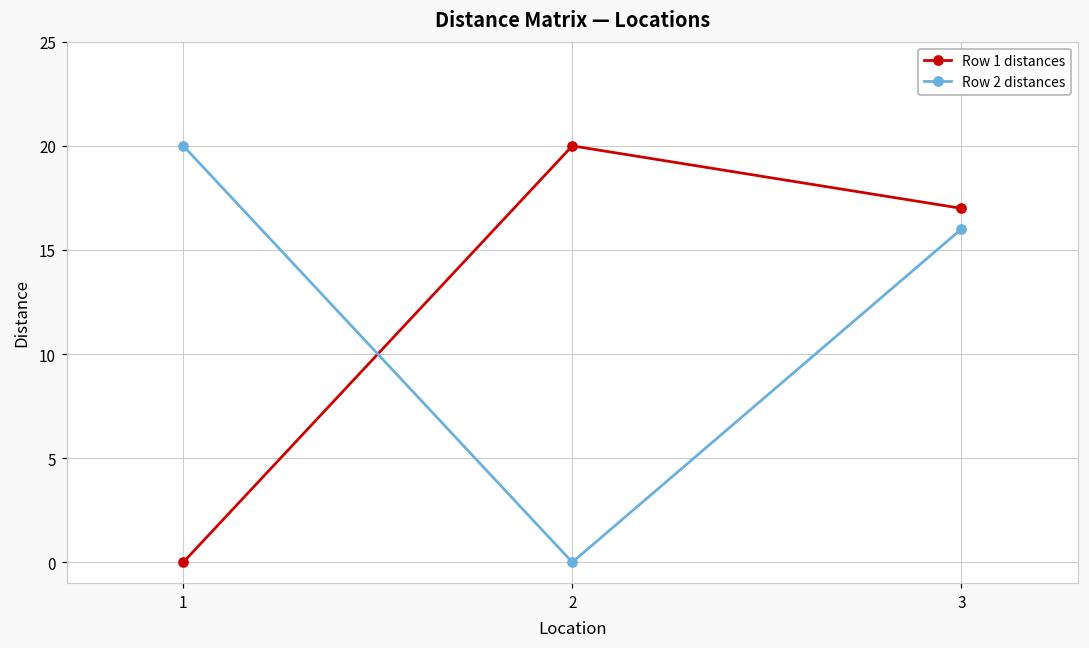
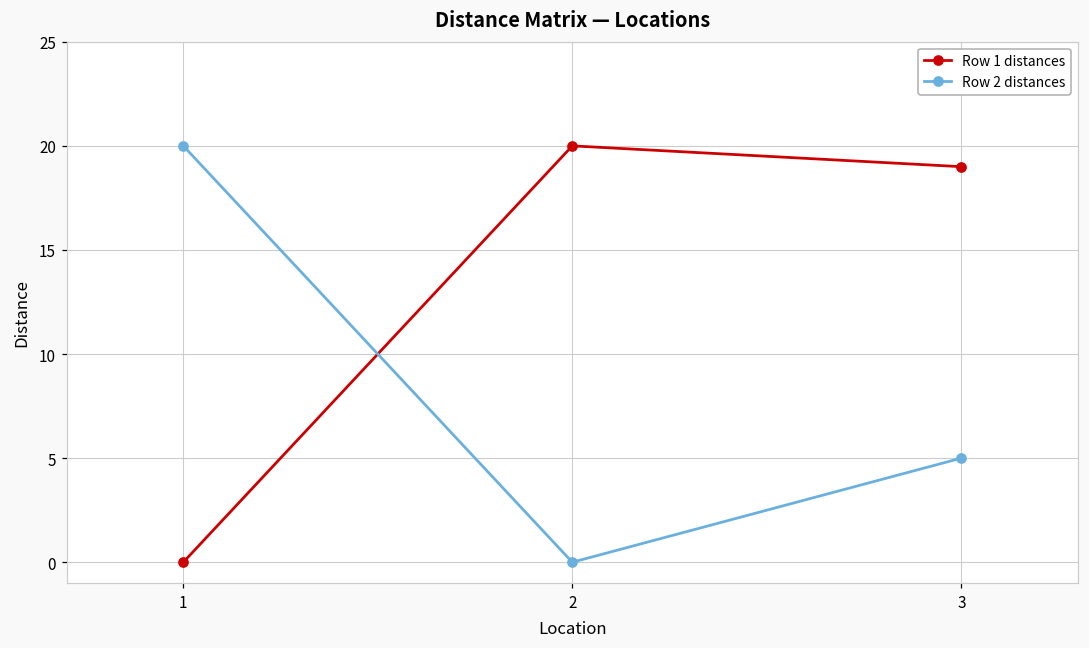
Row 1 distances, 3: 17 -> 19
Row 2 distances, 3: 16 -> 5
